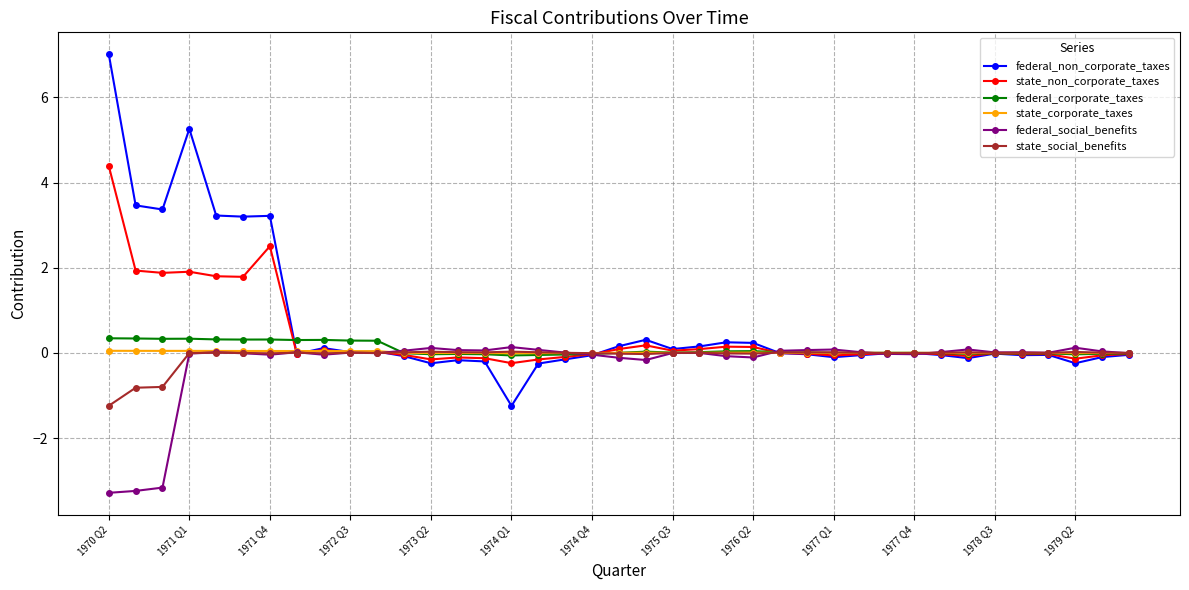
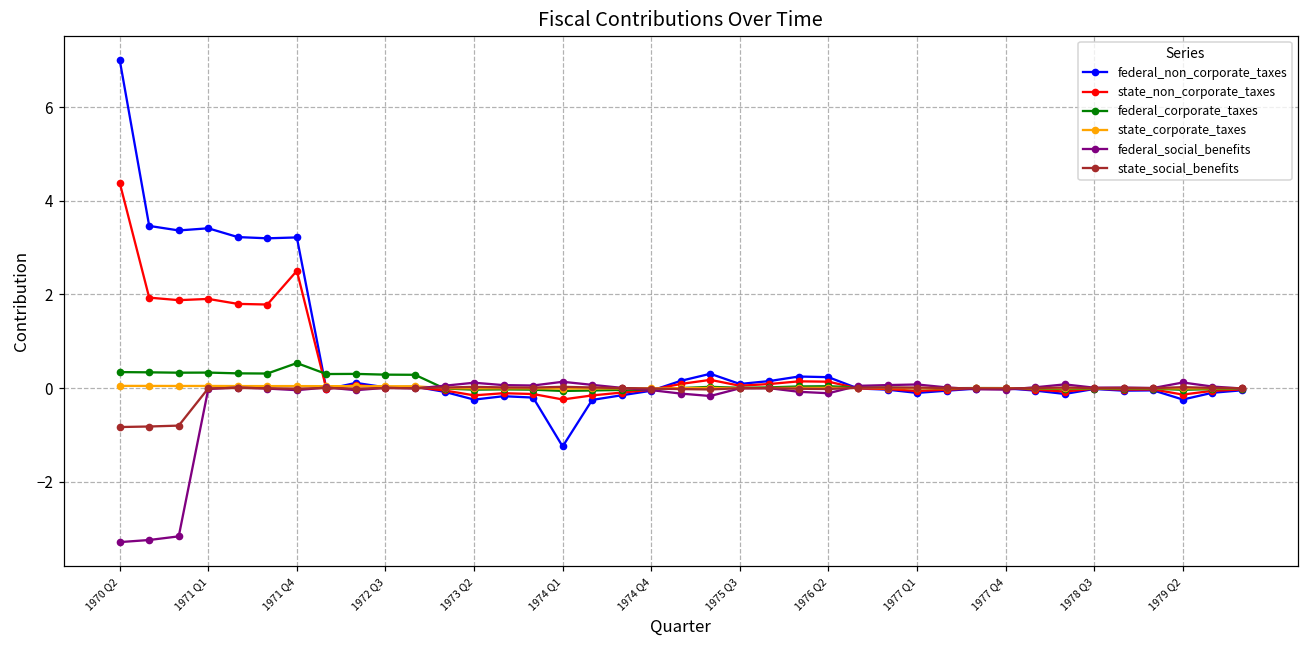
state_social_benefits, 1970 Q2: -1.2 -> -0.8
federal_non_corporate_taxes, 1971 Q1: 5.3 -> 3.4
federal_corporate_taxes, 1971 Q4: 0.3 -> 0.5
